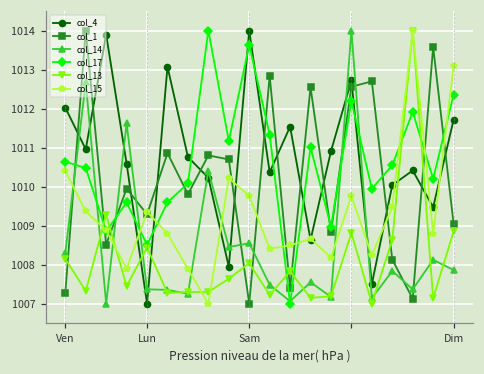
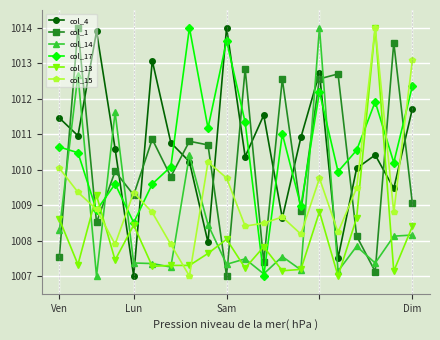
col_4, Ven: 1012.0 -> 1011.5
col_1, Ven: 1007.3 -> 1007.5
col_13, Ven: 1008.2 -> 1008.6
col_15, Ven: 1010.4 -> 1010.0
col_14, Sam: 1008.5 -> 1007.3
col_14, Dim: 1007.9 -> 1008.2
col_13, Dim: 1008.9 -> 1008.4
